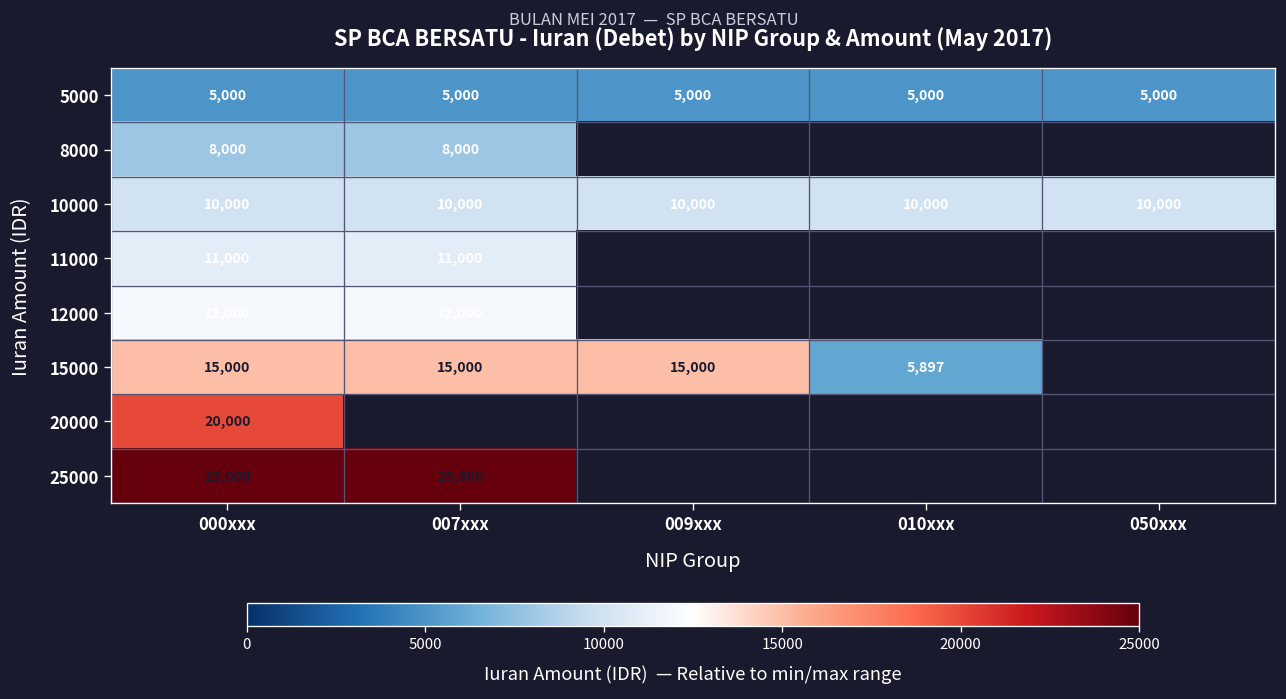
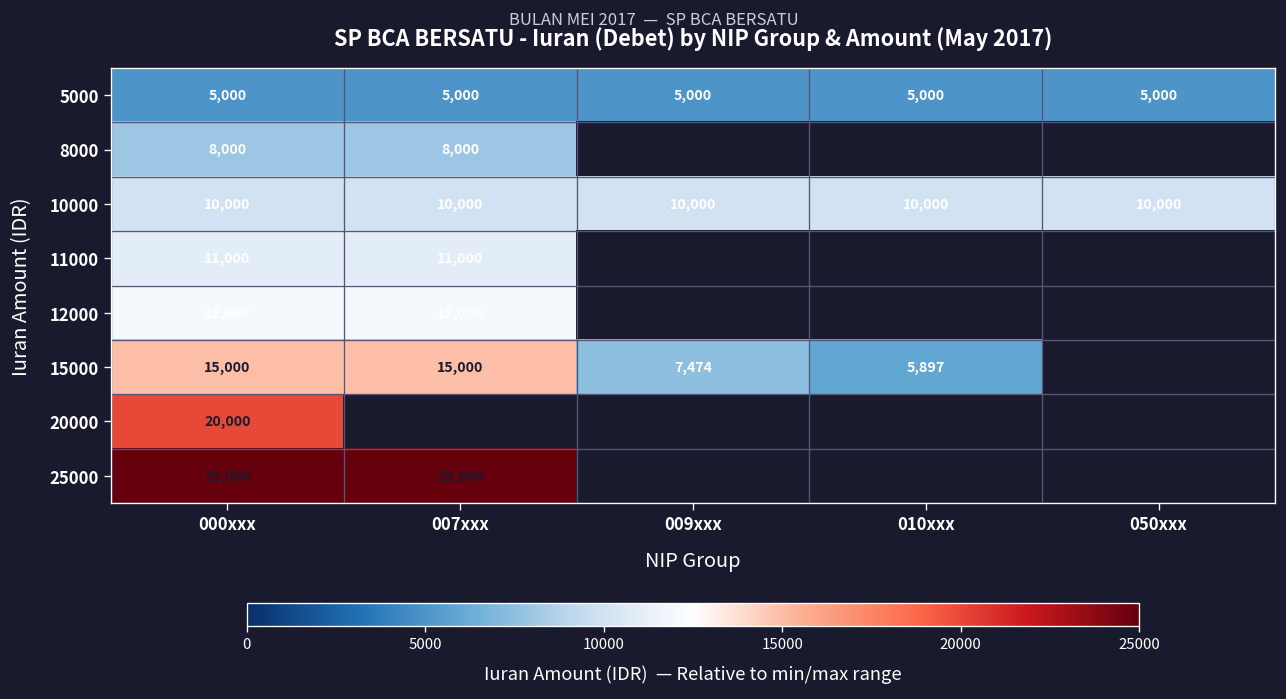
15000, 009xxx: 15,000 -> 7,474
